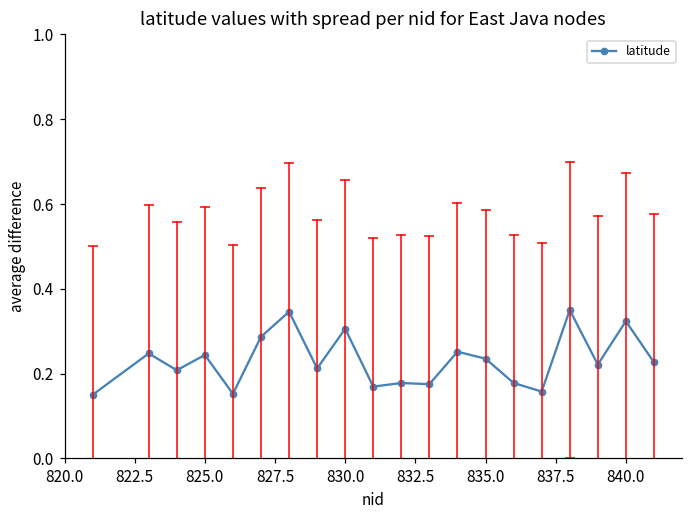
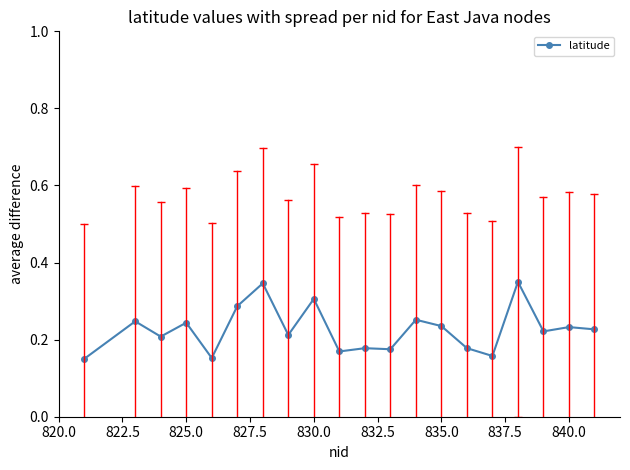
latitude, 840.0: 0.32 -> 0.23
